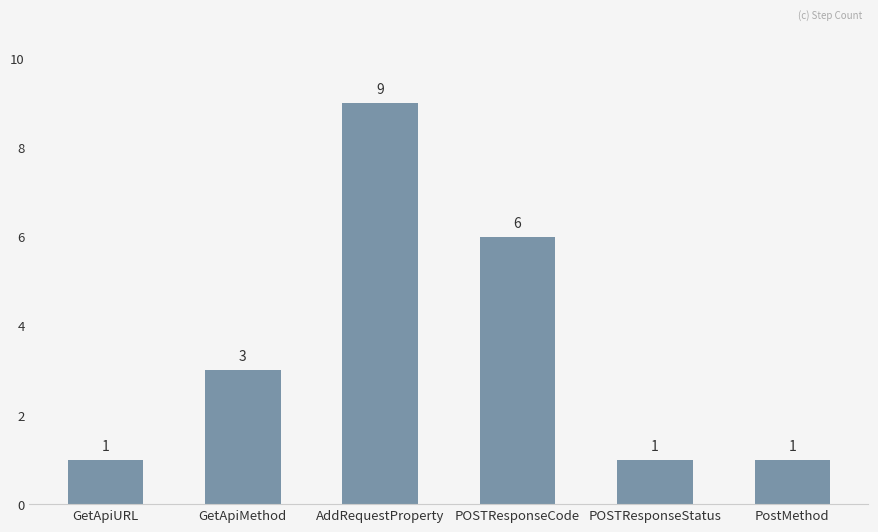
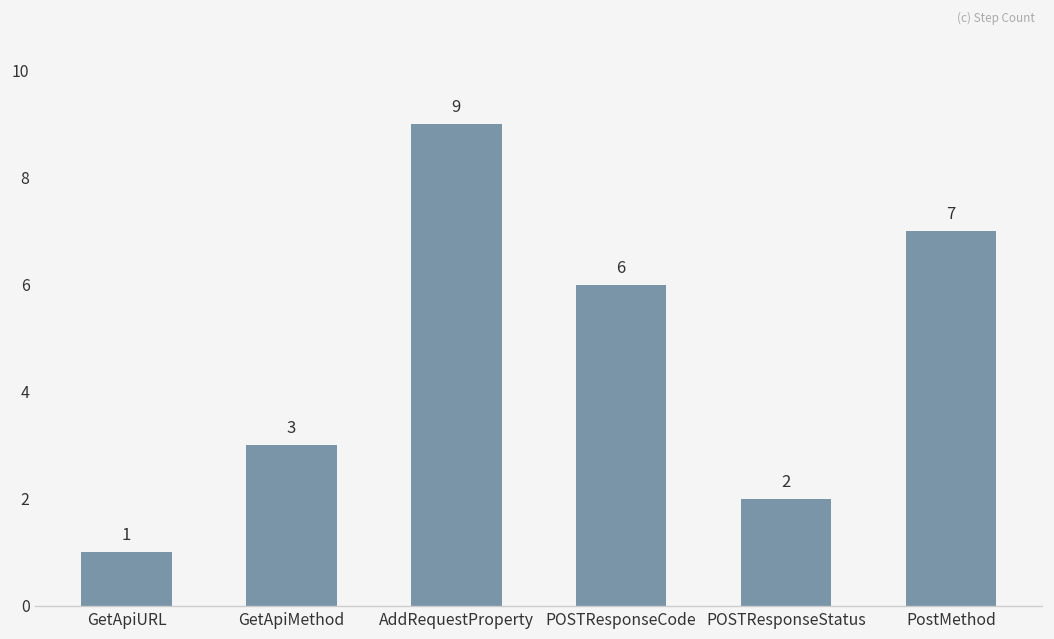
POSTResponseStatus: 1 -> 2
PostMethod: 1 -> 7
